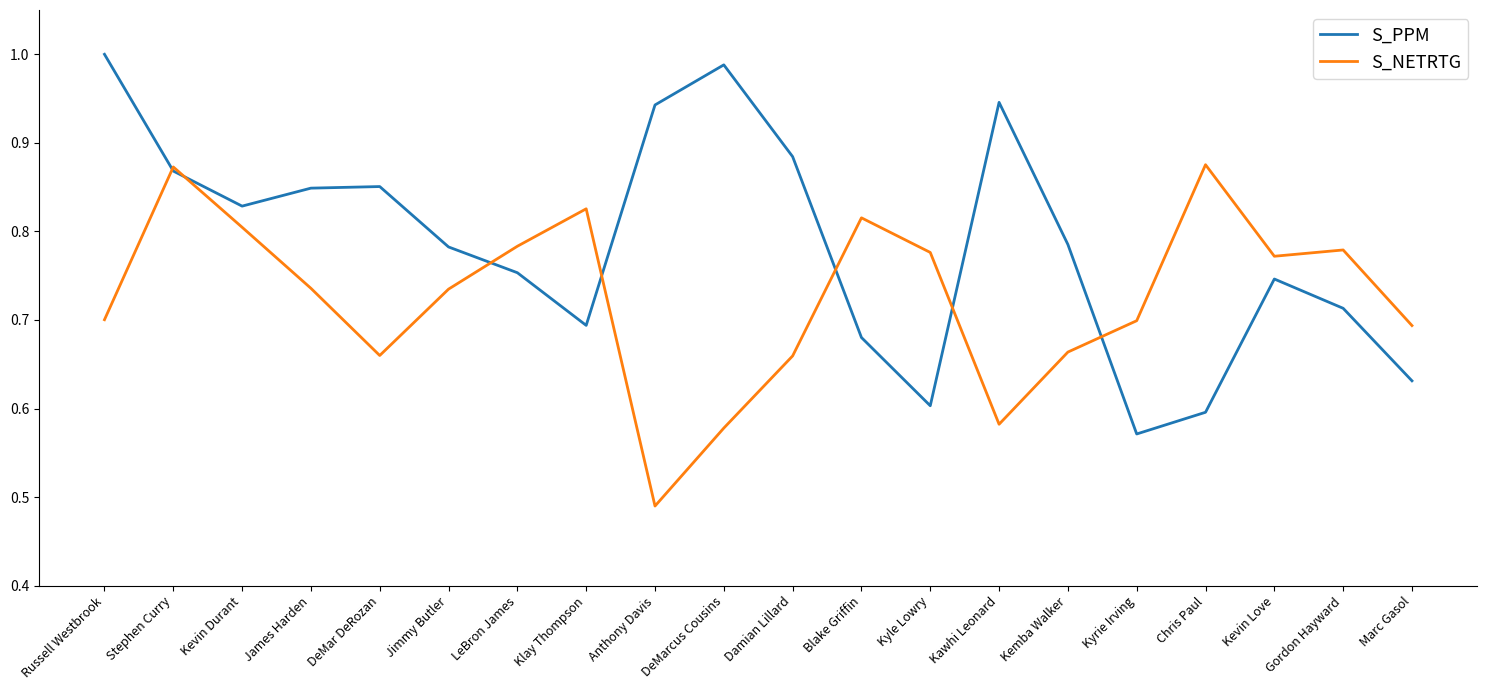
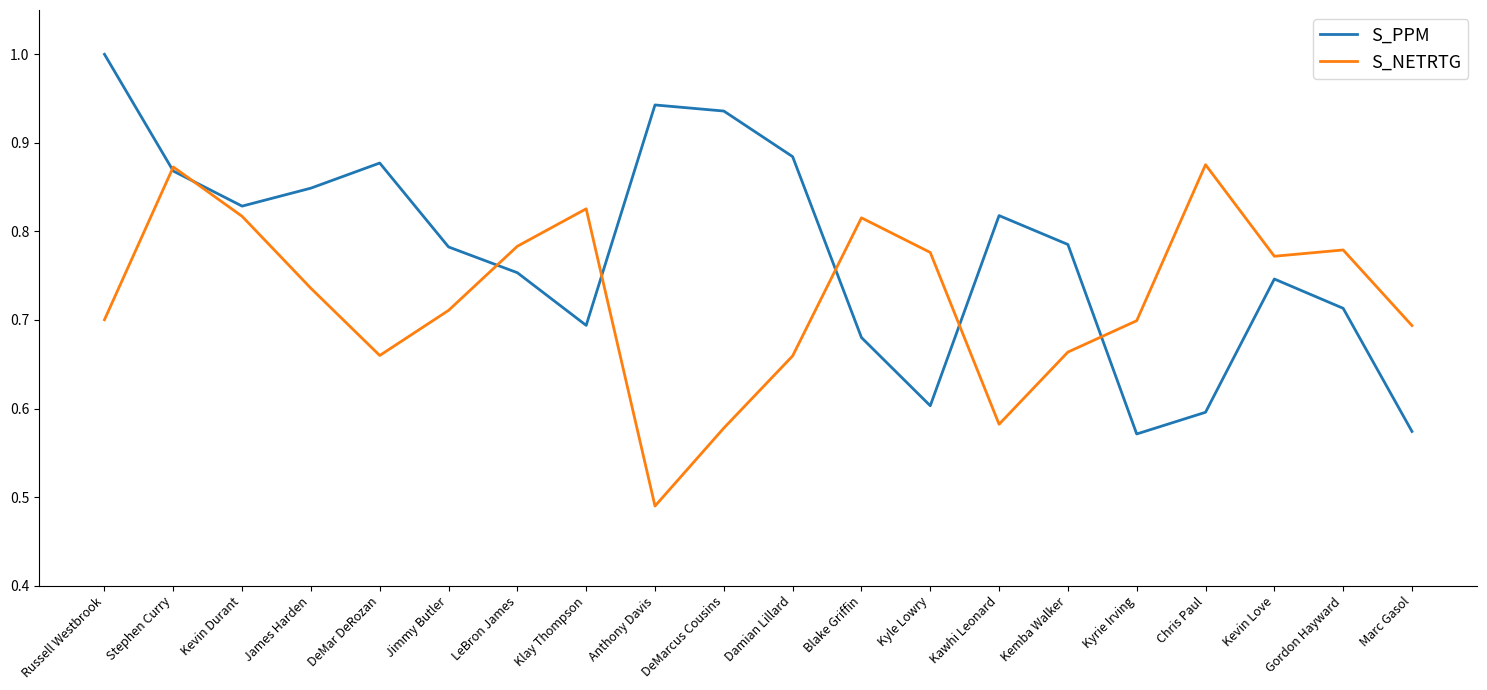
S_NETRTG, Kevin Durant: 0.80 -> 0.82
S_PPM, DeMar DeRozan: 0.85 -> 0.88
S_NETRTG, Jimmy Butler: 0.73 -> 0.71
S_PPM, DeMarcus Cousins: 0.99 -> 0.94
S_PPM, Kawhi Leonard: 0.95 -> 0.82
S_PPM, Marc Gasol: 0.63 -> 0.57
